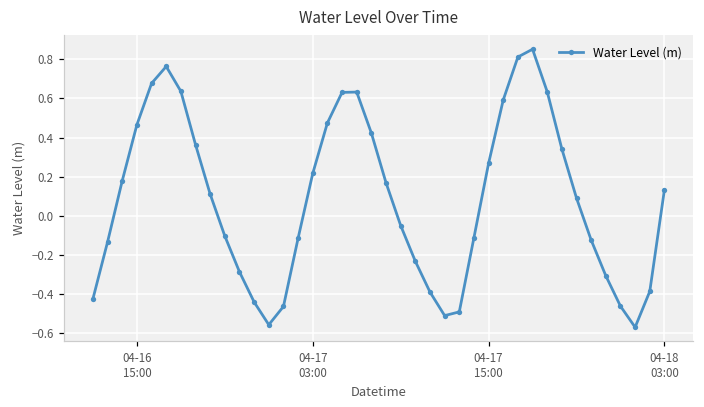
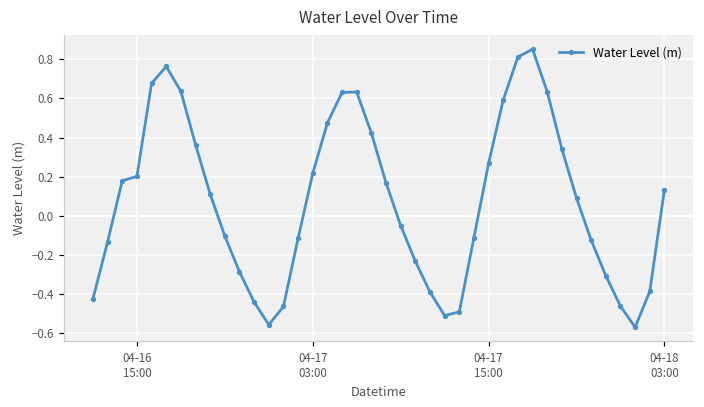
04-16 15:00: 0.47 -> 0.20
